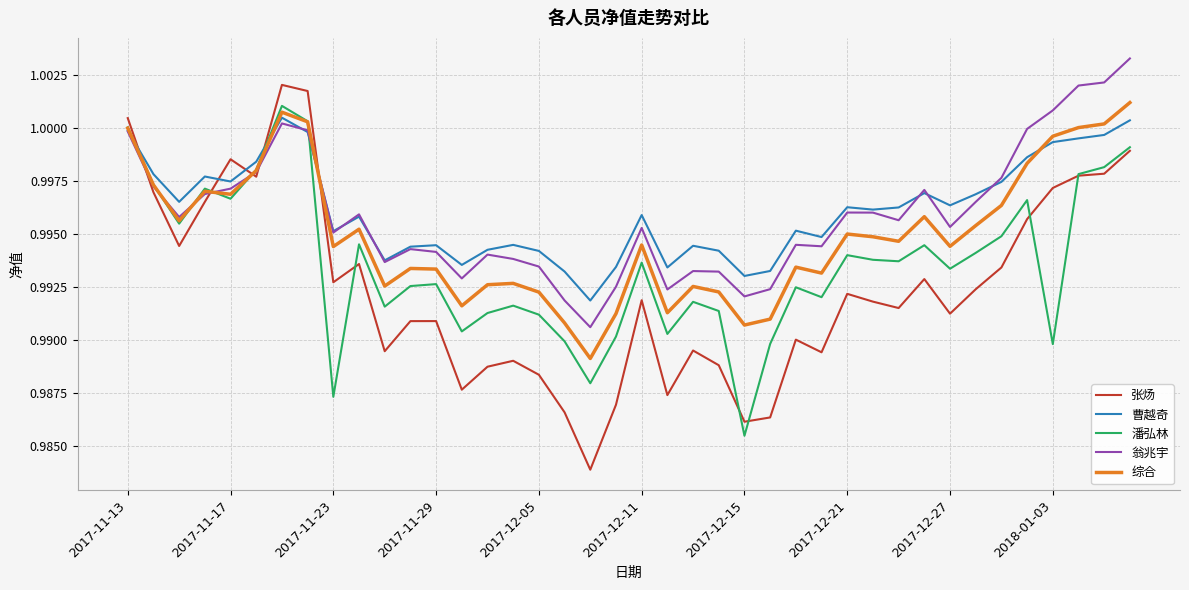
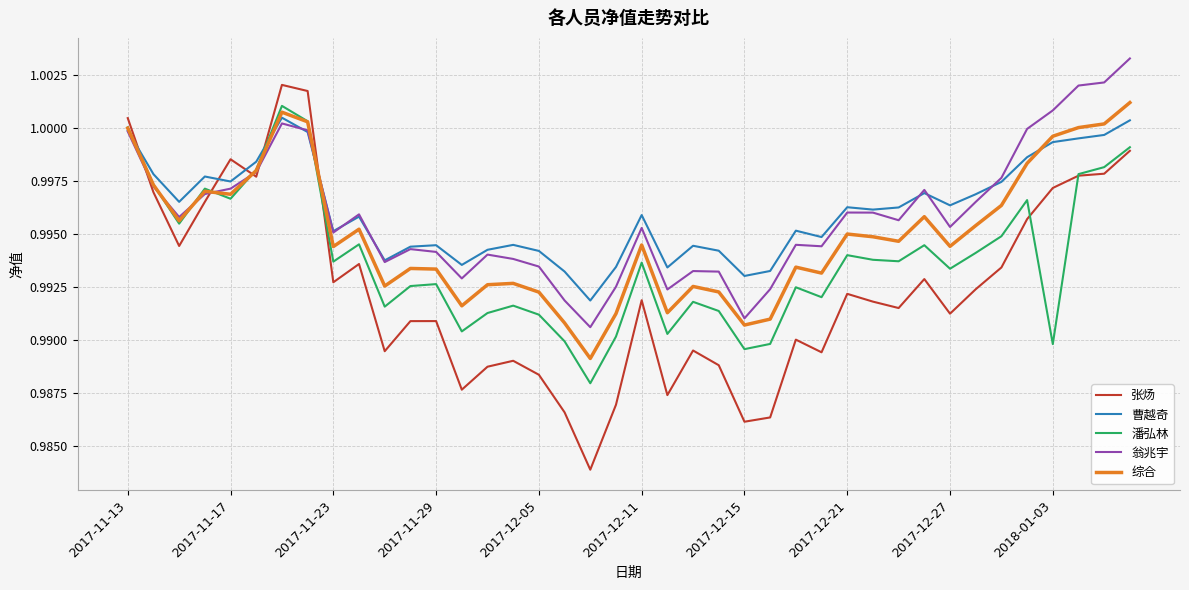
潘弘林, 2017-11-23: 0.9873 -> 0.9937
潘弘林, 2017-12-15: 0.9855 -> 0.9896
翁兆宇, 2017-12-15: 0.9921 -> 0.9910
